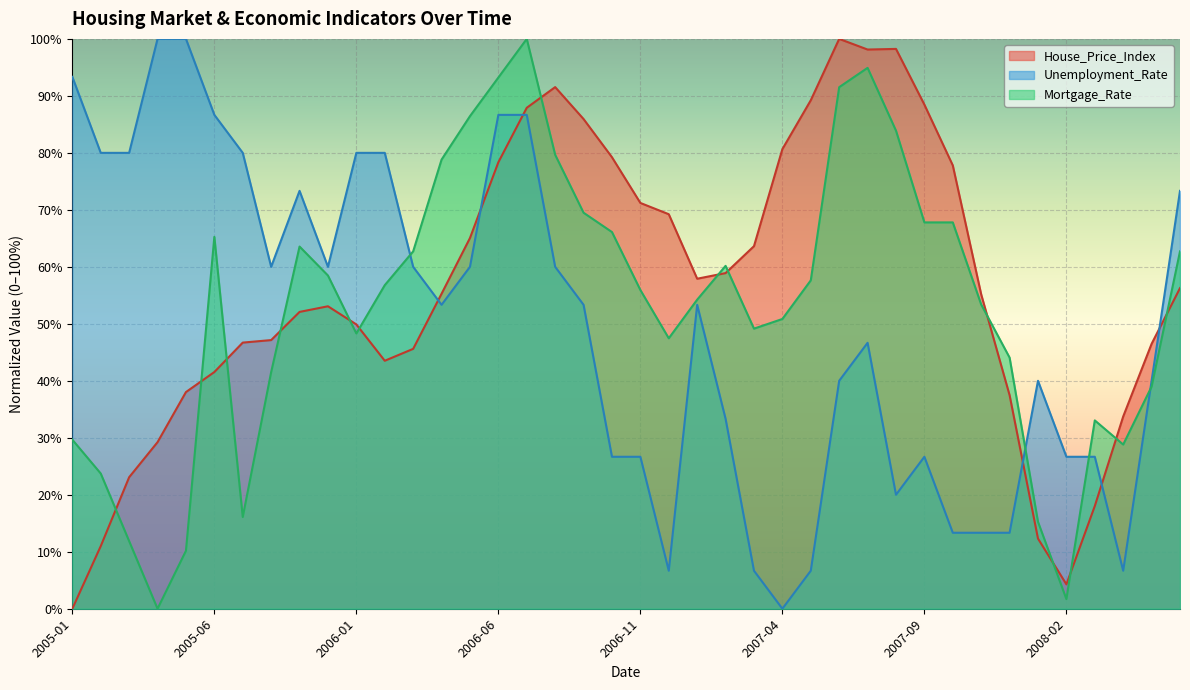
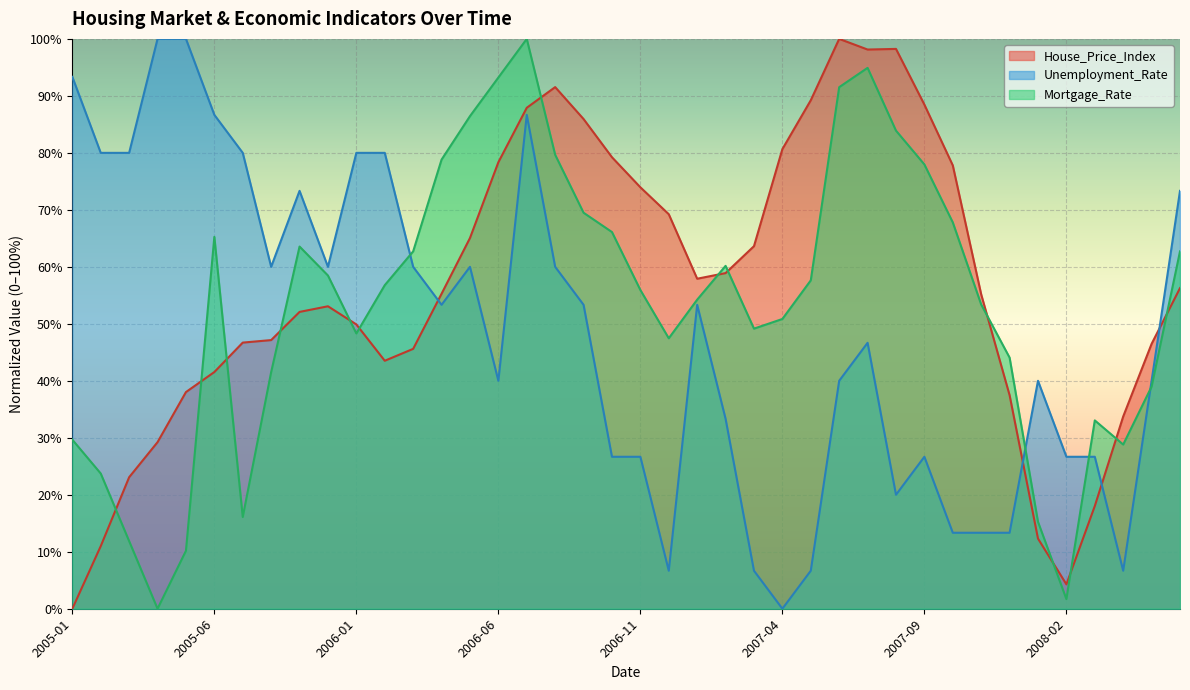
Unemployment_Rate, 2006-06: 87% -> 40%
House_Price_Index, 2006-11: 71% -> 74%
Mortgage_Rate, 2007-09: 68% -> 78%
